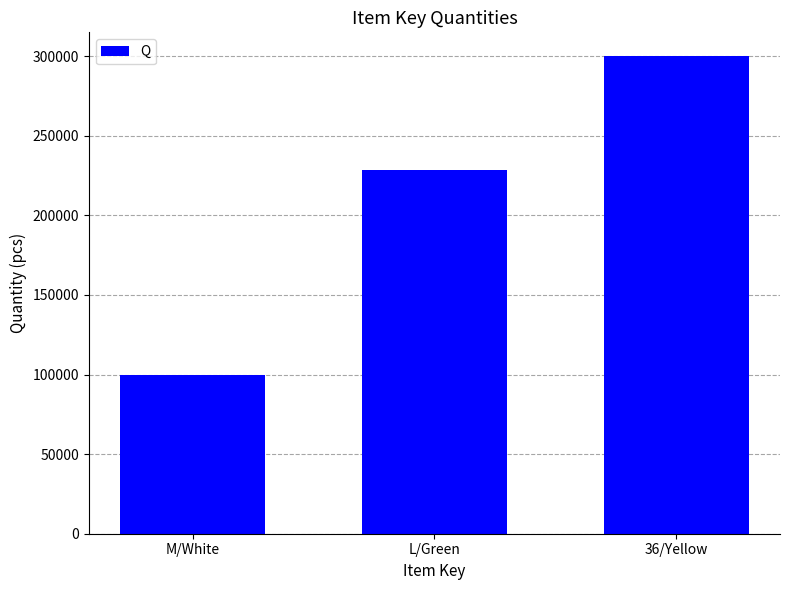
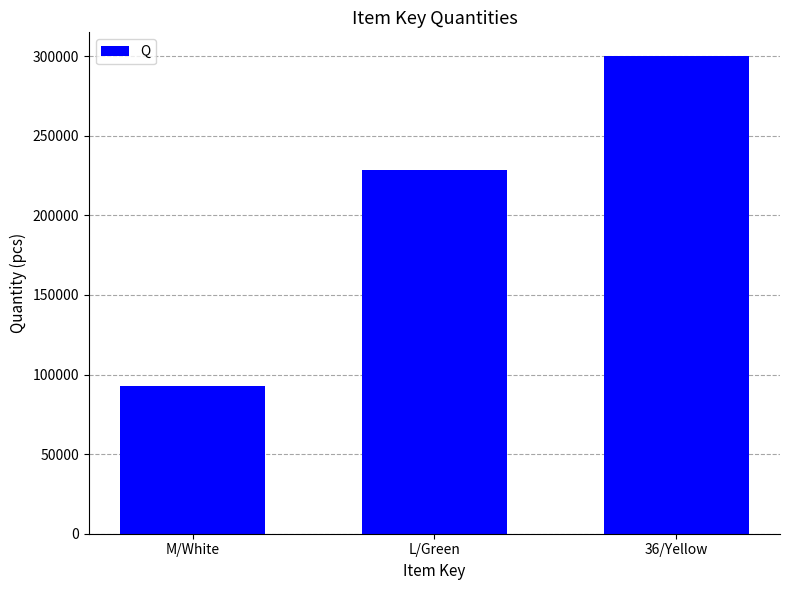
M/White: 100000 -> 93000
